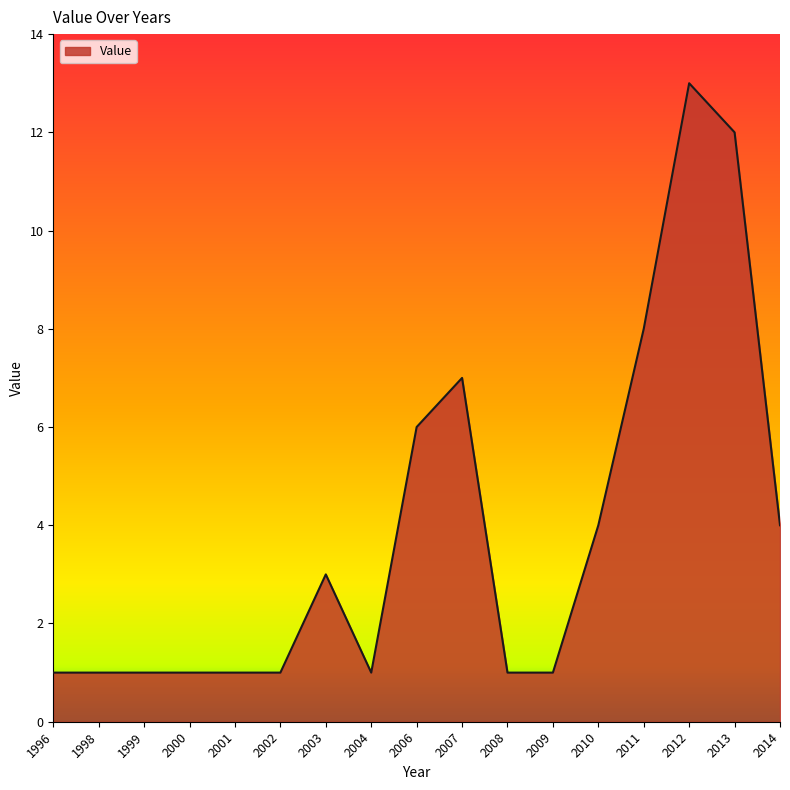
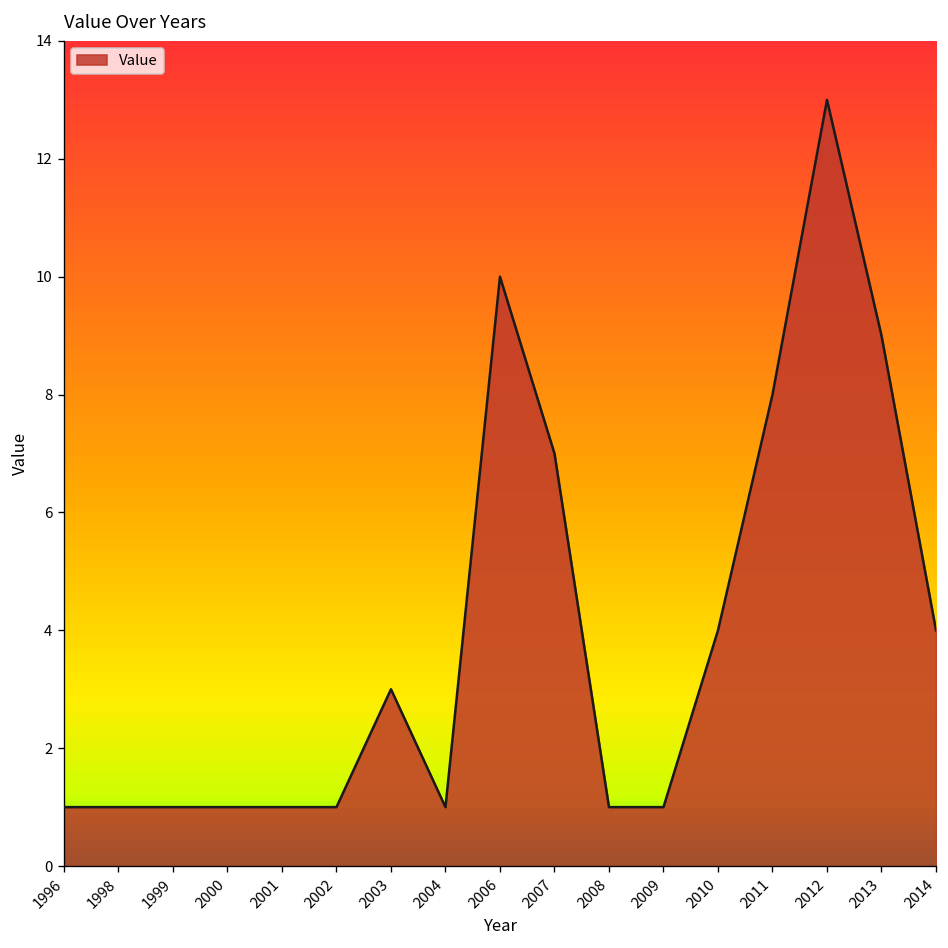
2006: 6 -> 10
2013: 12 -> 9
